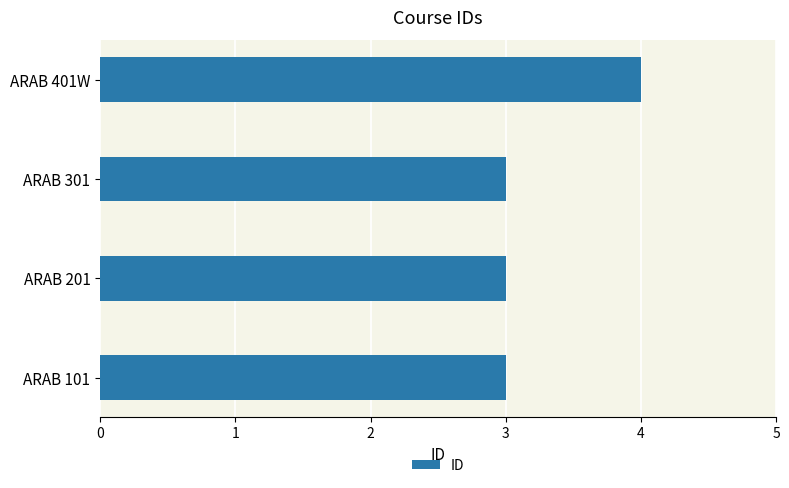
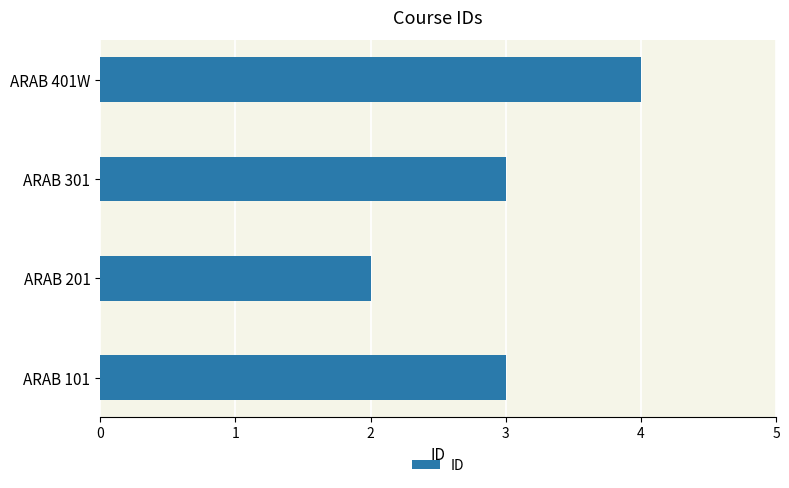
ARAB 201: 3 -> 2
